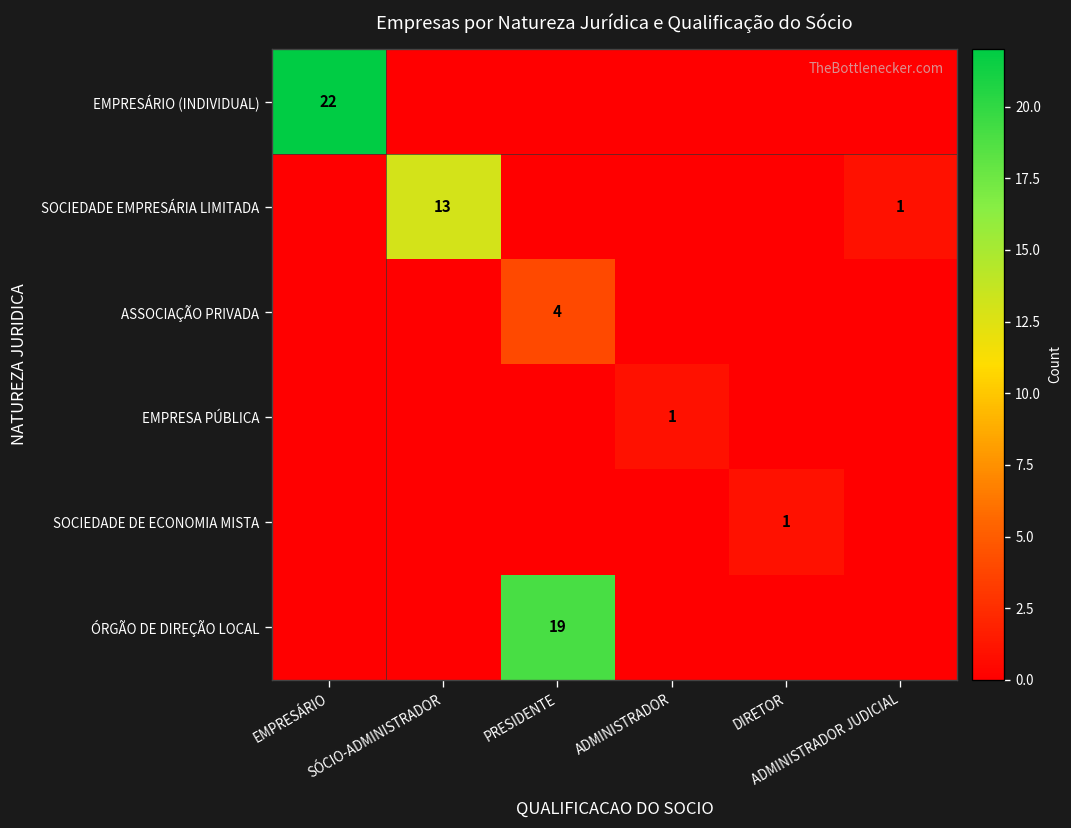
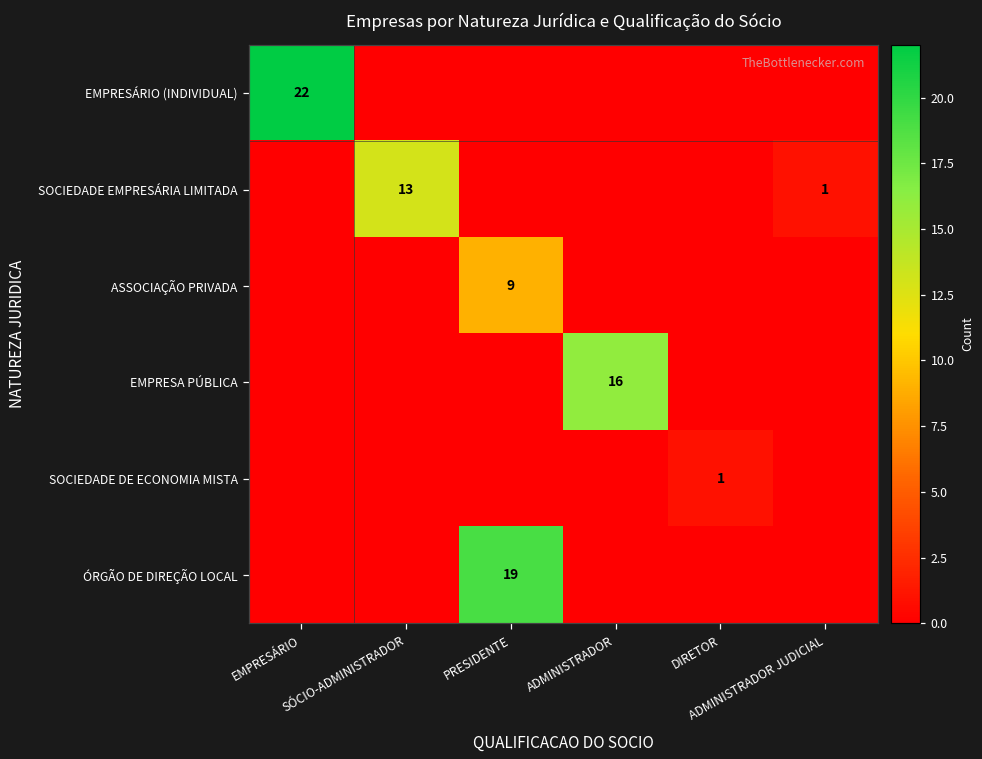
ASSOCIAÇÃO PRIVADA, PRESIDENTE: 4 -> 9
EMPRESA PÚBLICA, ADMINISTRADOR: 1 -> 16
